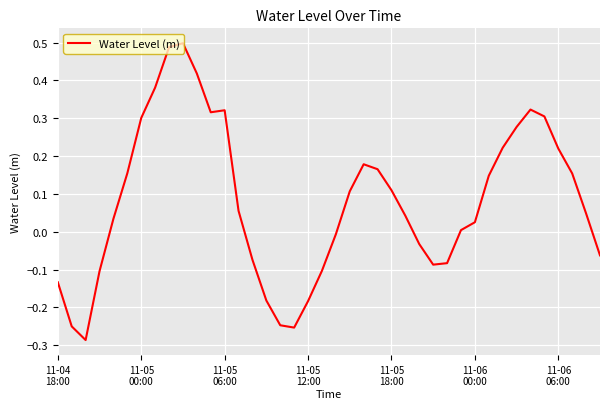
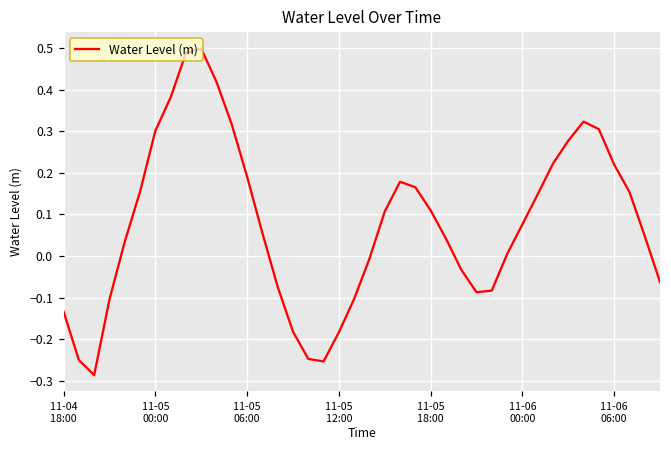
11-05 06:00: 0.32 -> 0.19
11-06 00:00: 0.03 -> 0.08
